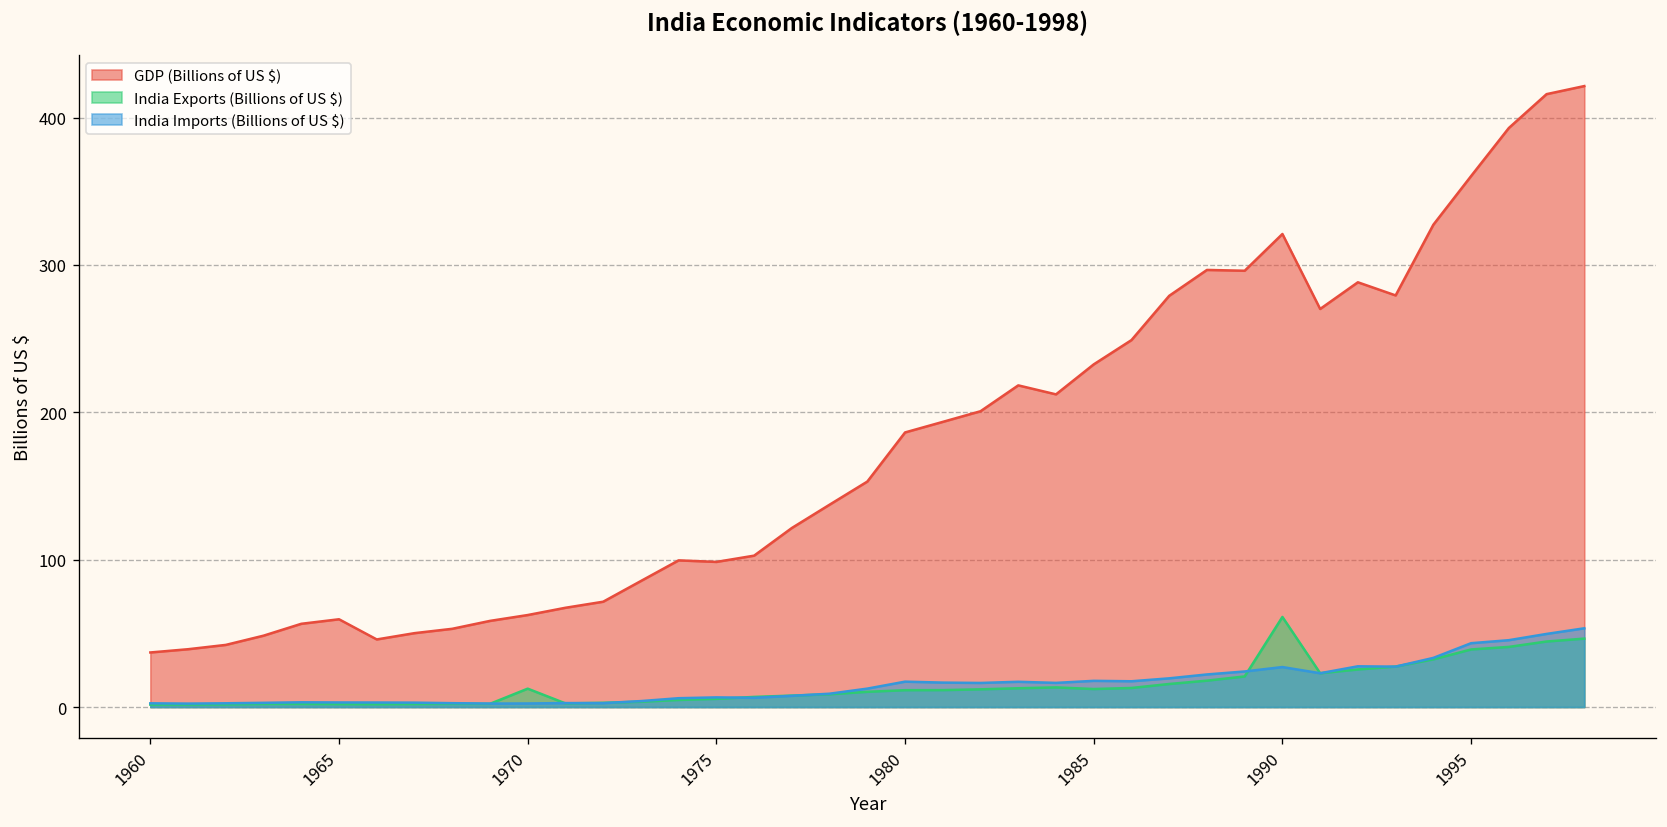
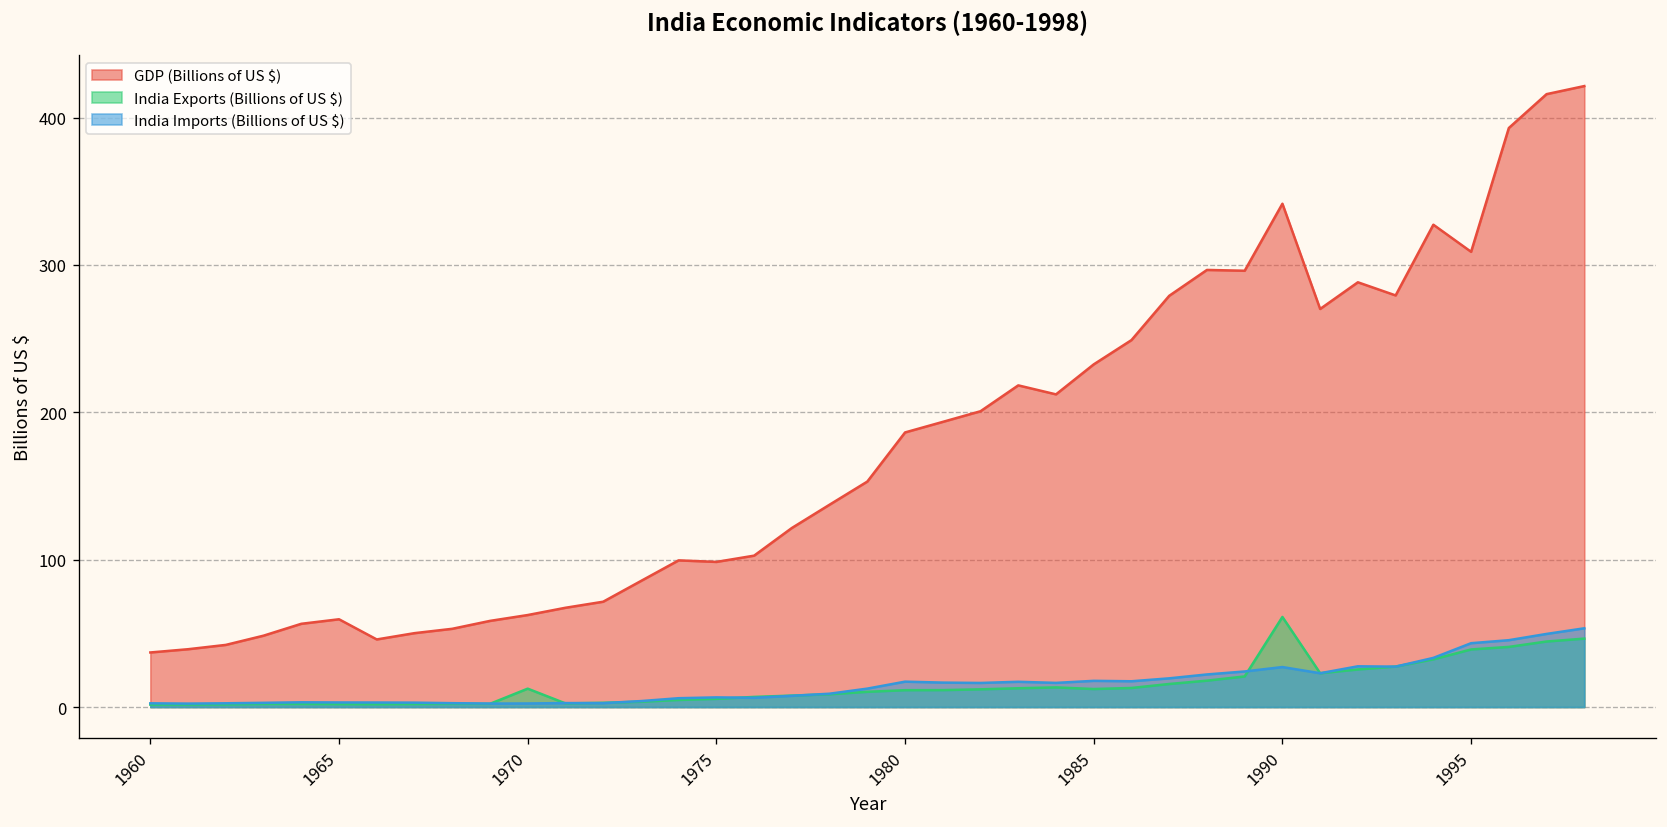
GDP (Billions of US $), 1990: 321 -> 342
GDP (Billions of US $), 1995: 360 -> 309
